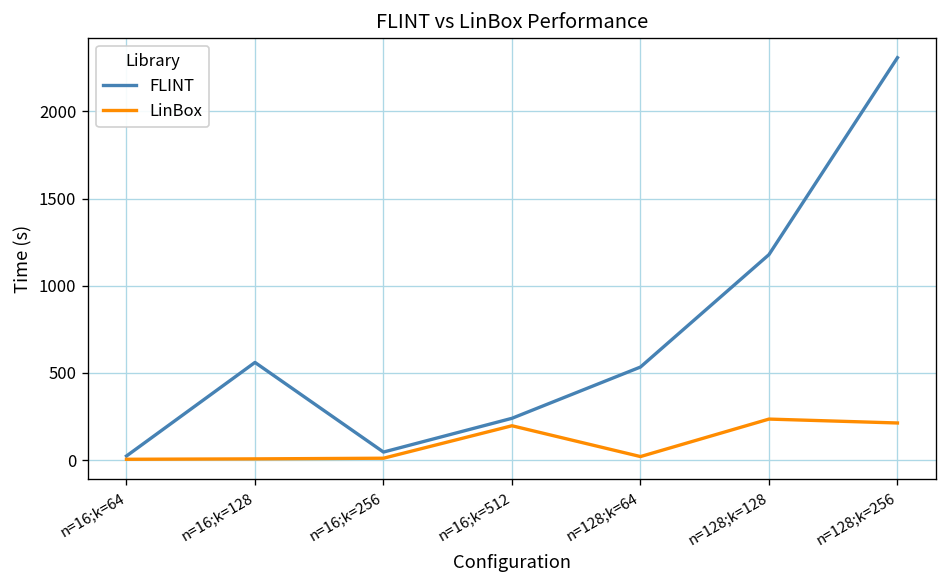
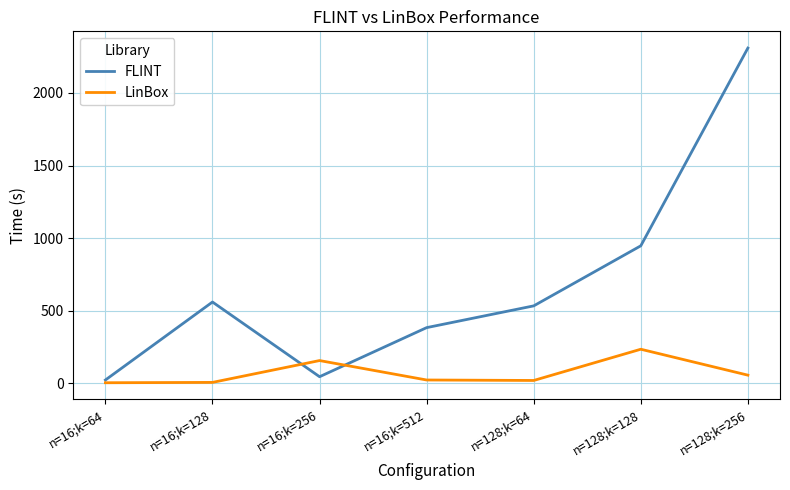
LinBox, n=16;k=256: 10 -> 160
FLINT, n=16;k=512: 240 -> 380
LinBox, n=16;k=512: 200 -> 20
FLINT, n=128;k=128: 1180 -> 950
LinBox, n=128;k=256: 210 -> 60
